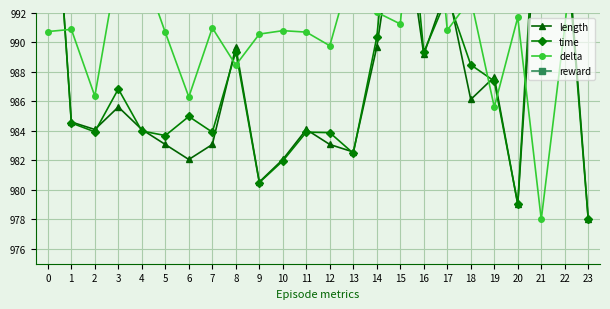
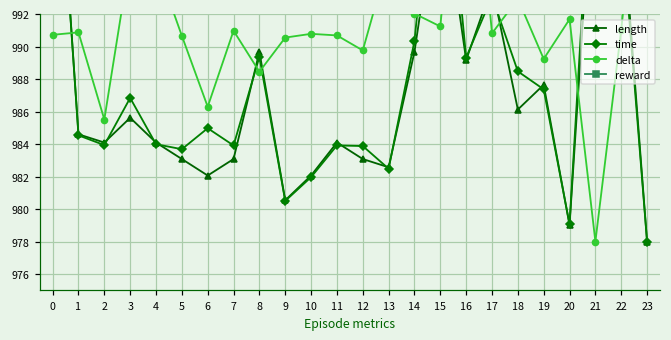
delta, 2: 986.4 -> 985.5
delta, 19: 985.6 -> 989.3
